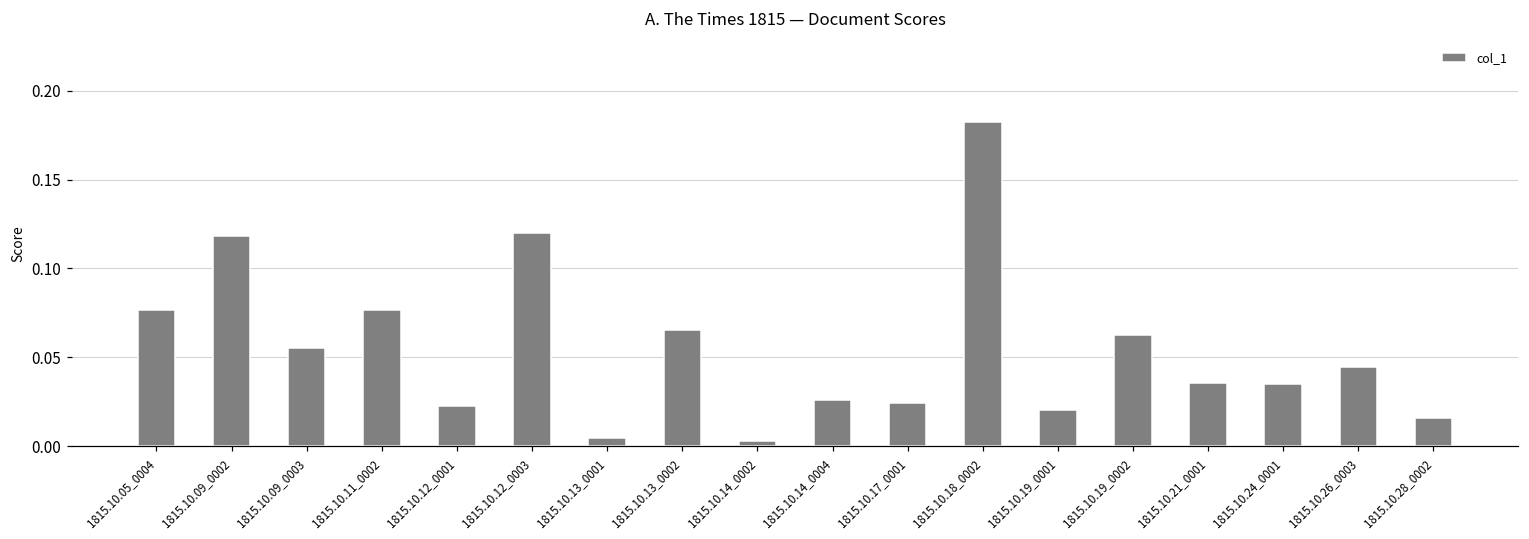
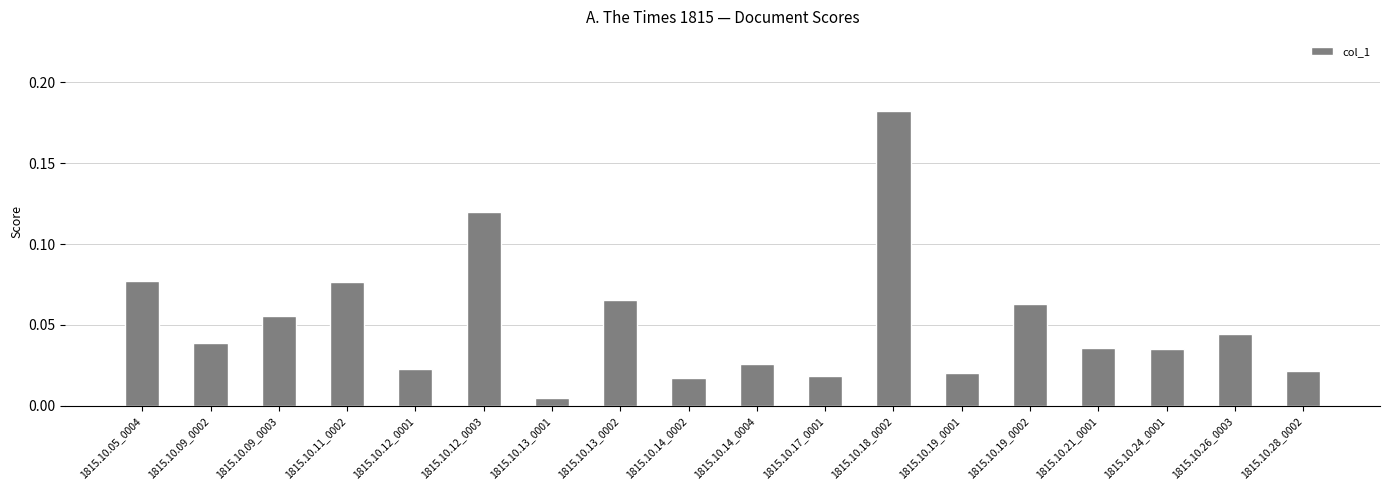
1815.10.09_0002: 0.118 -> 0.039
1815.10.14_0002: 0.003 -> 0.017
1815.10.17_0001: 0.024 -> 0.018
1815.10.28_0002: 0.016 -> 0.022
